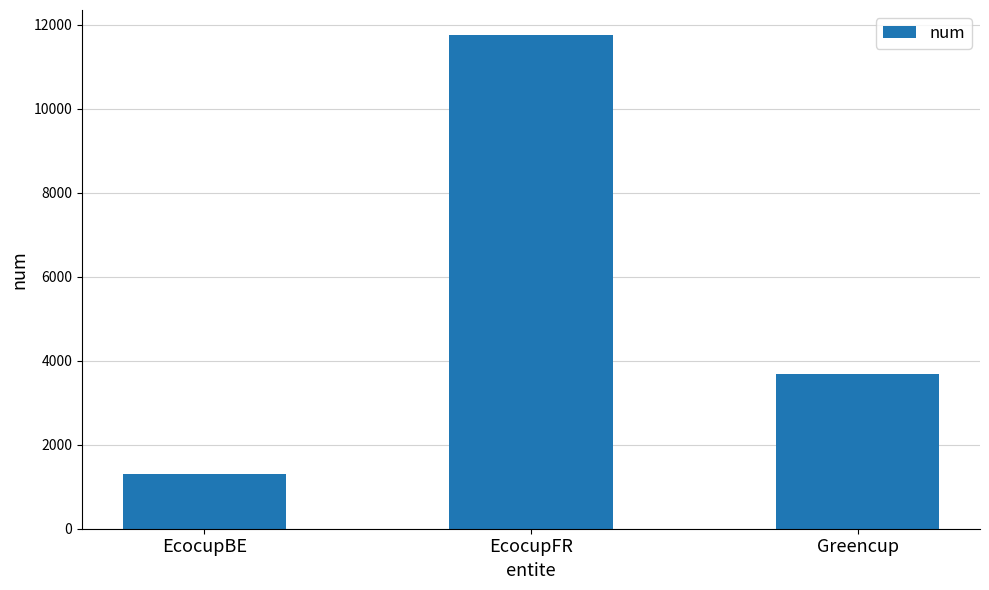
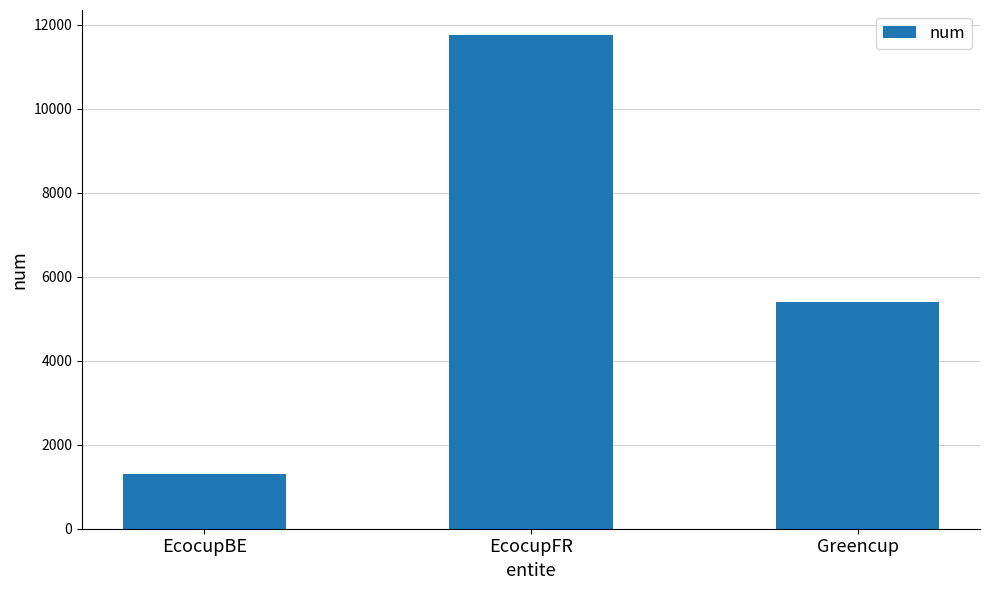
Greencup: 3700 -> 5400
